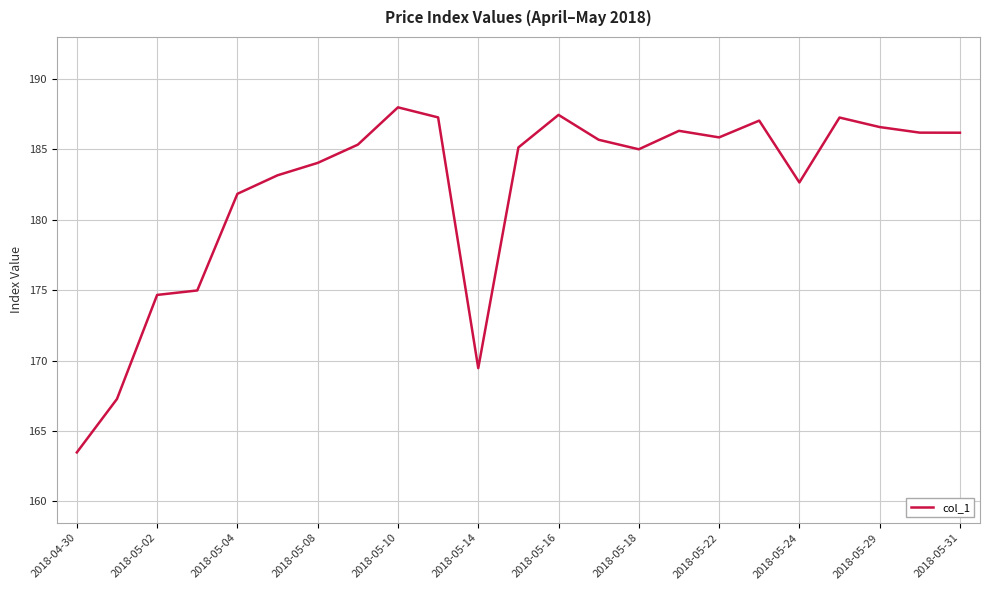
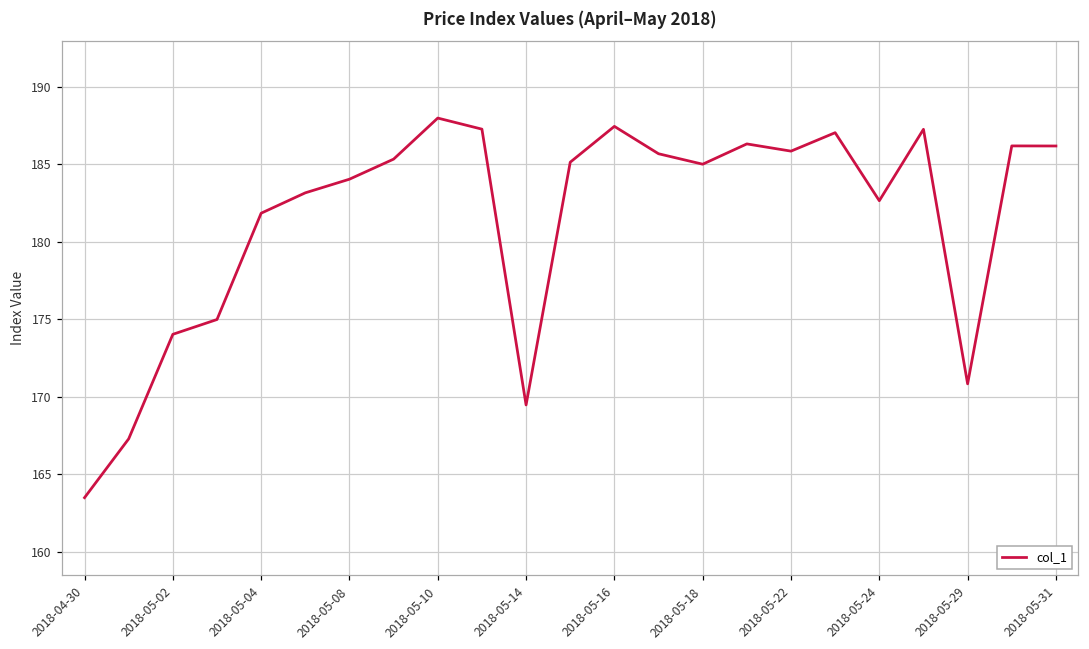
2018-05-02: 174.7 -> 174.0
2018-05-29: 186.6 -> 170.8
